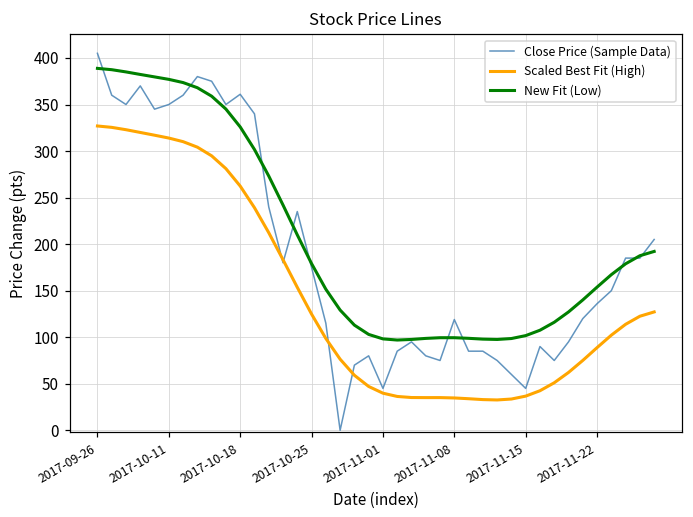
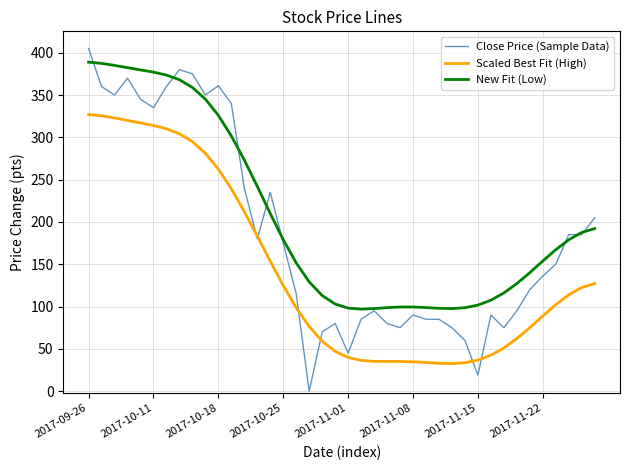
Close Price (Sample Data), 2017-10-11: 350 -> 340
Close Price (Sample Data), 2017-11-08: 120 -> 90
Close Price (Sample Data), 2017-11-15: 50 -> 20
